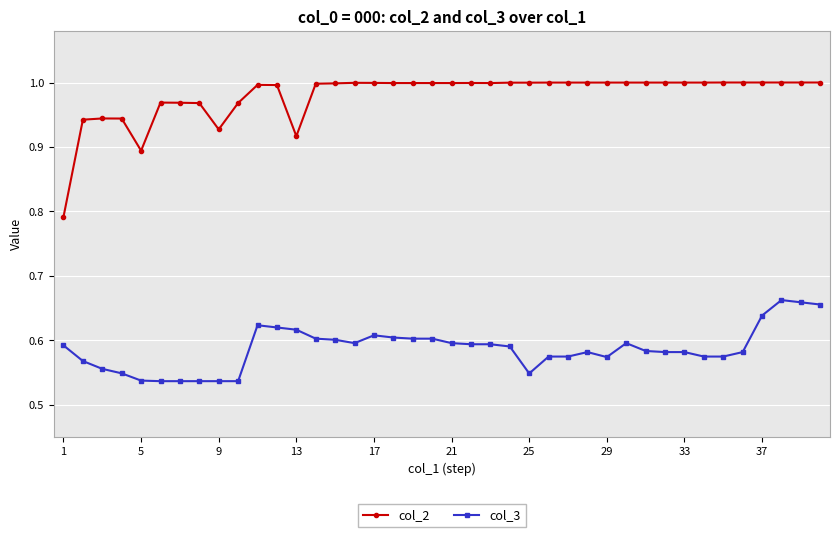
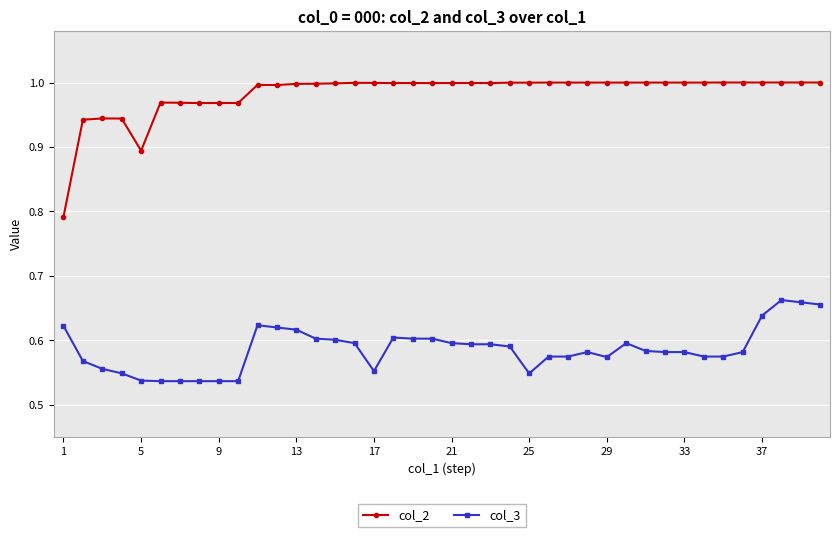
col_3, 1: 0.59 -> 0.62
col_2, 9: 0.93 -> 0.97
col_2, 13: 0.92 -> 1.00
col_3, 17: 0.61 -> 0.55
